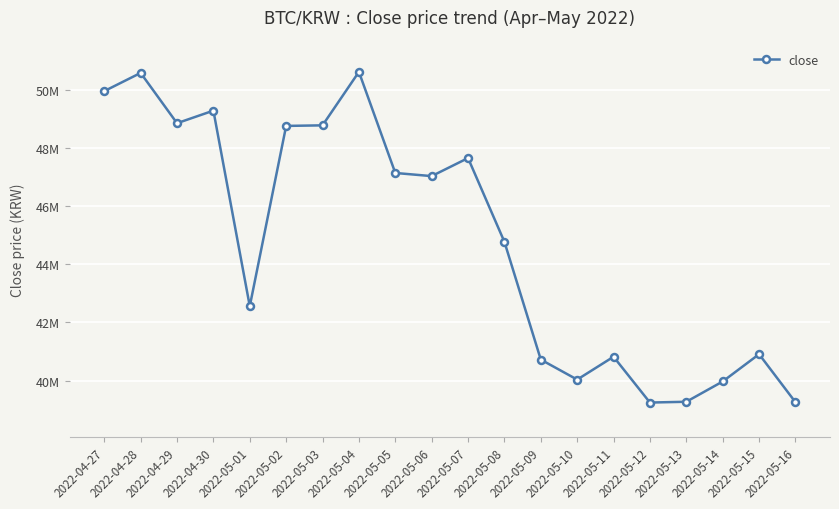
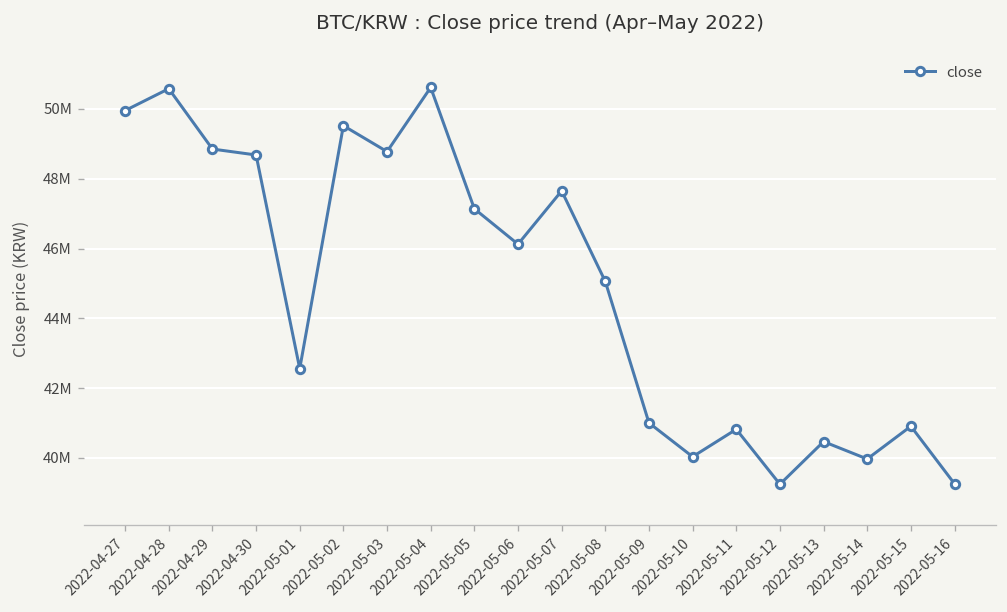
2022-04-30: 49300000 -> 48700000
2022-05-02: 48800000 -> 49500000
2022-05-06: 47000000 -> 46100000
2022-05-08: 44800000 -> 45100000
2022-05-09: 40700000 -> 41000000
2022-05-13: 39300000 -> 40500000
